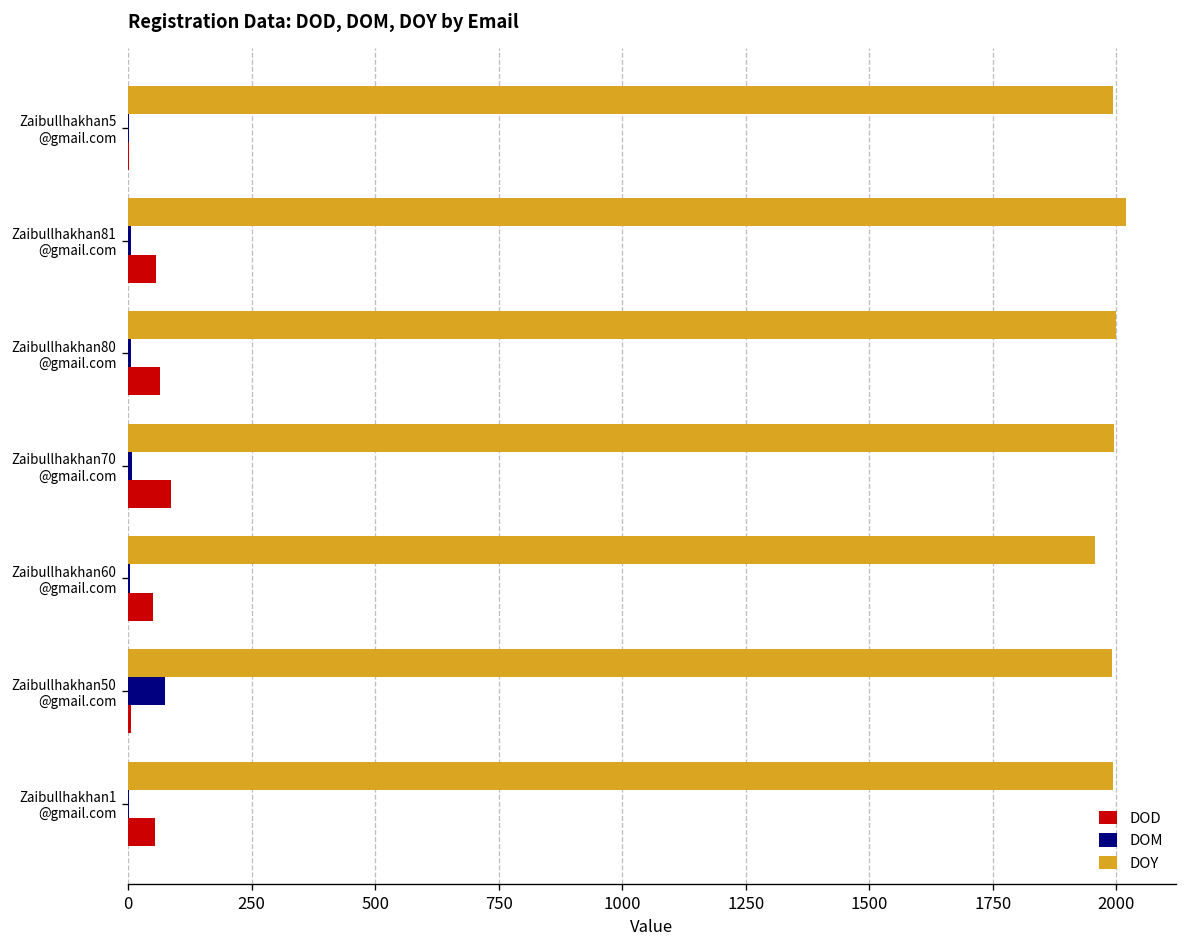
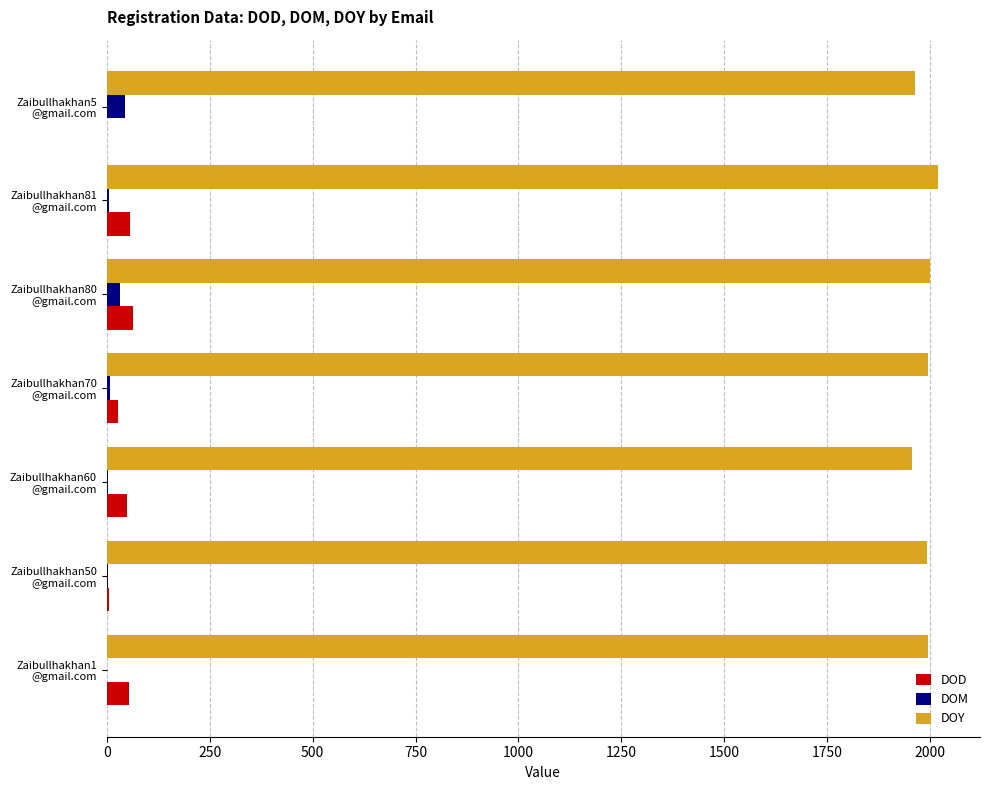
DOY, Zaibullhakhan5 @gmail.com: 1990 -> 1960
DOM, Zaibullhakhan5 @gmail.com: 0 -> 50
DOM, Zaibullhakhan80 @gmail.com: 10 -> 30
DOD, Zaibullhakhan70 @gmail.com: 90 -> 30
DOM, Zaibullhakhan50 @gmail.com: 70 -> 0
